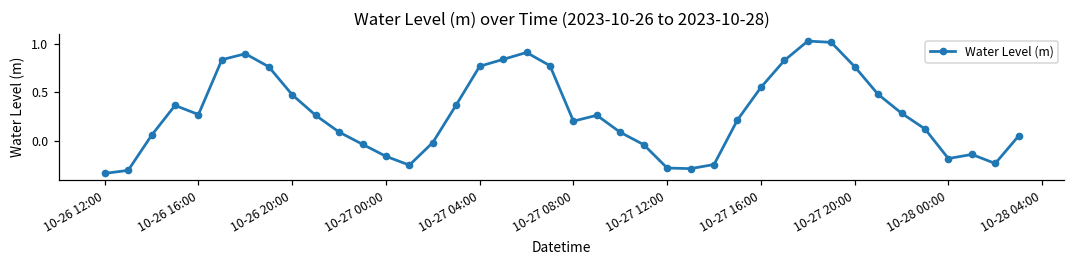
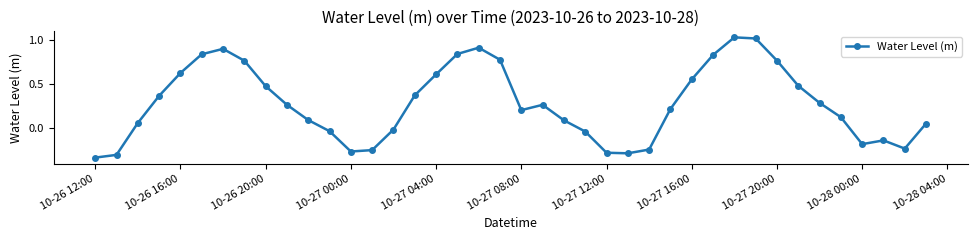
10-26 16:00: 0.3 -> 0.6
10-27 00:00: -0.2 -> -0.3
10-27 04:00: 0.8 -> 0.6
